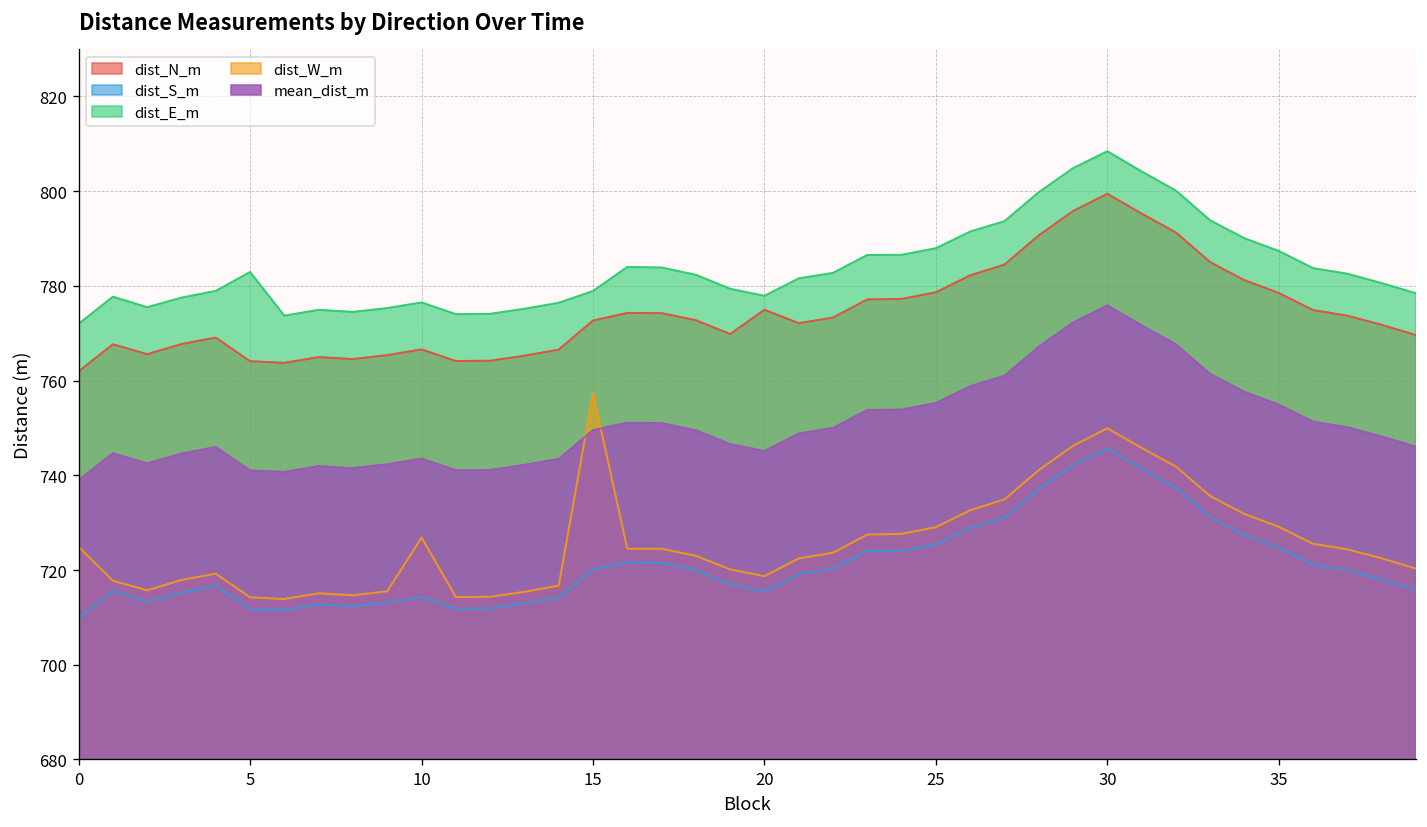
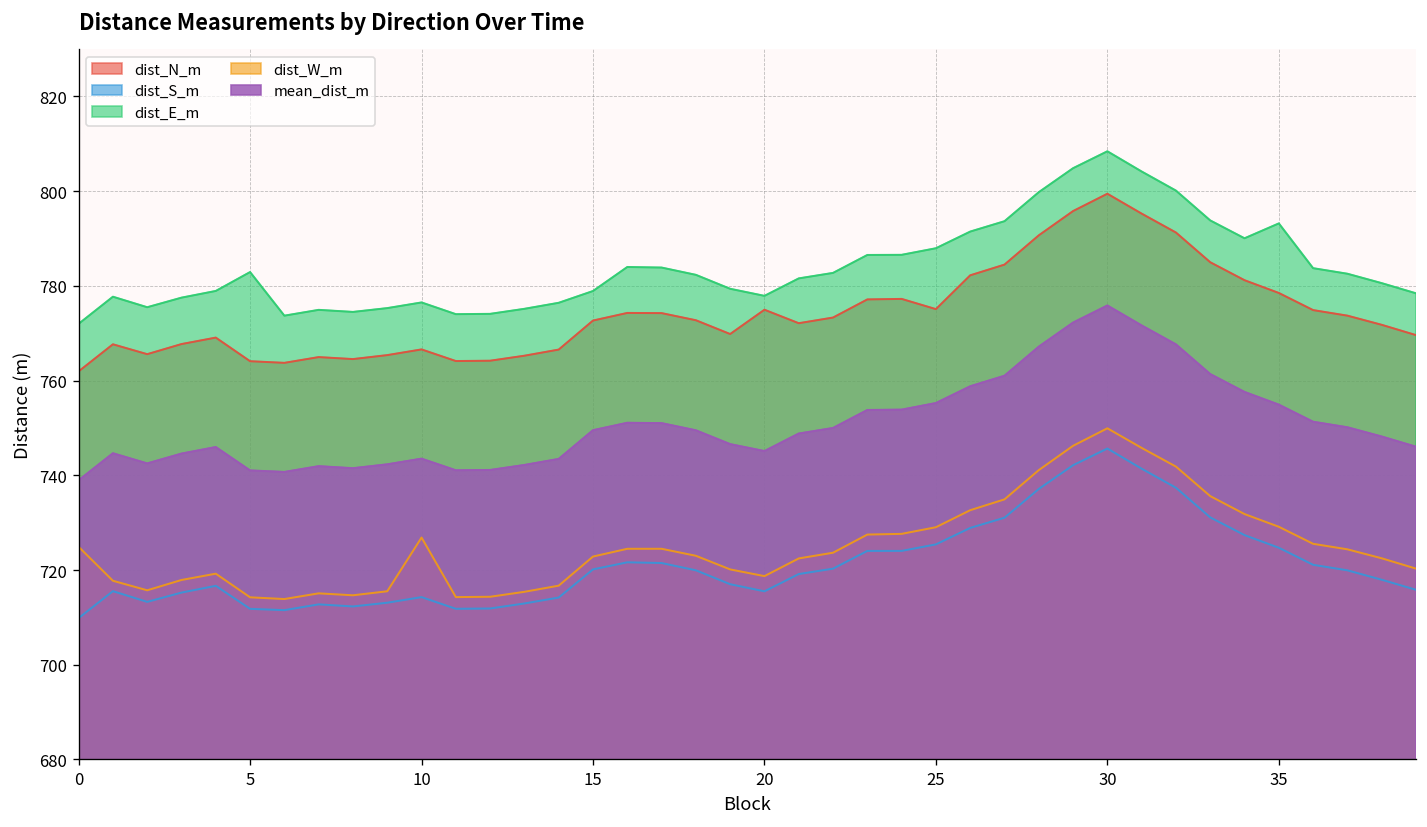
dist_W_m, 15: 757 -> 723
dist_N_m, 25: 779 -> 775
dist_E_m, 35: 787 -> 793
